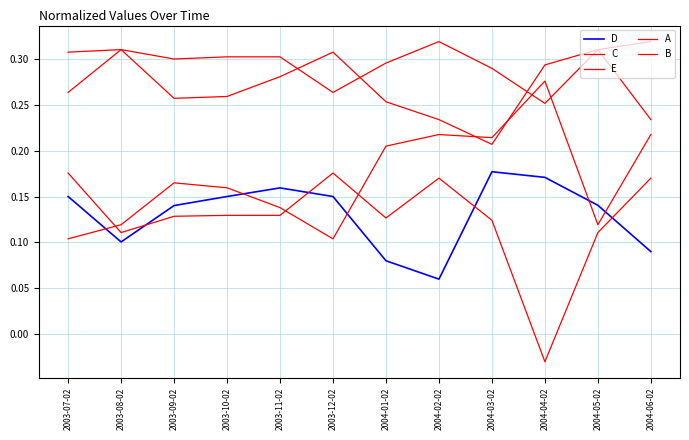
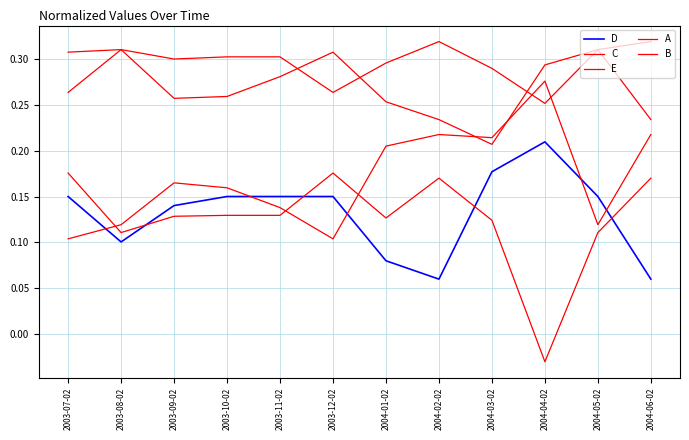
D, 2003-11-02: 0.16 -> 0.15
D, 2004-04-02: 0.17 -> 0.21
D, 2004-05-02: 0.14 -> 0.15
D, 2004-06-02: 0.09 -> 0.06
